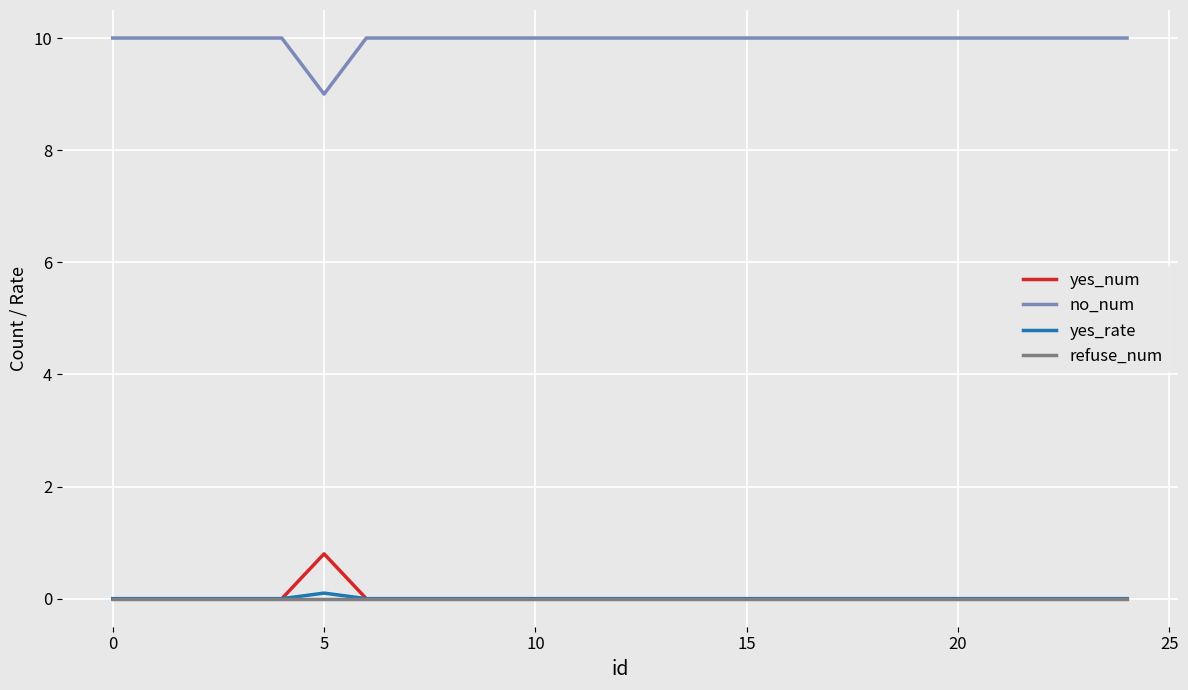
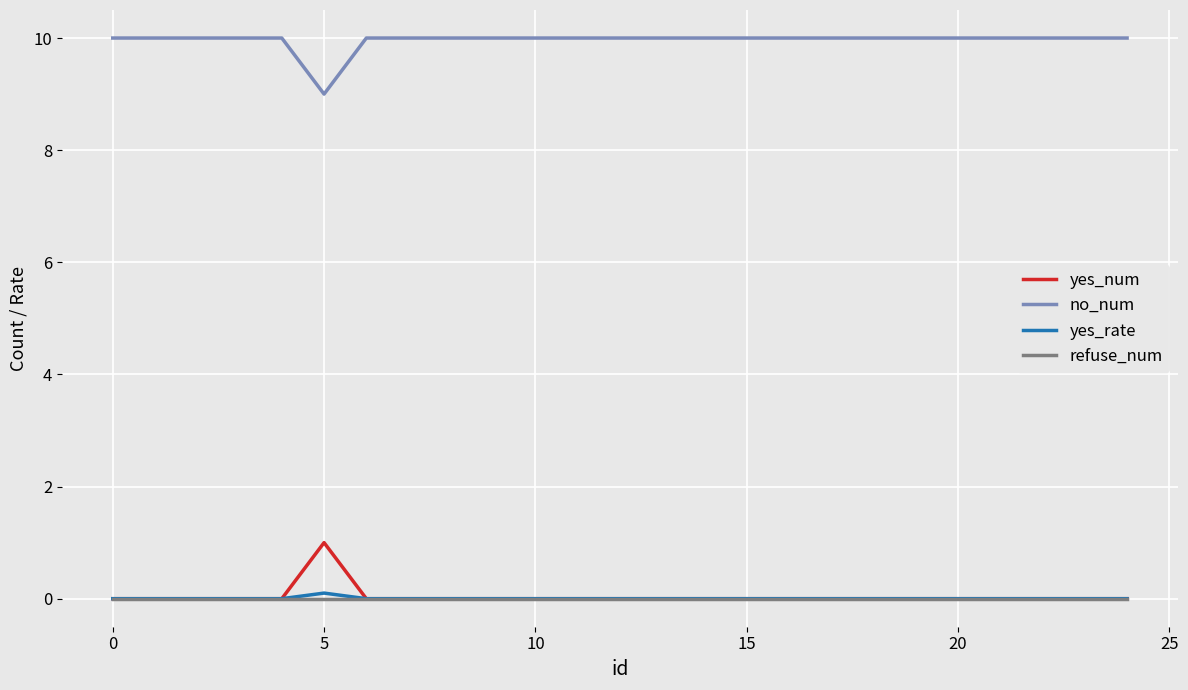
yes_num, 5: 0.8 -> 1.0
